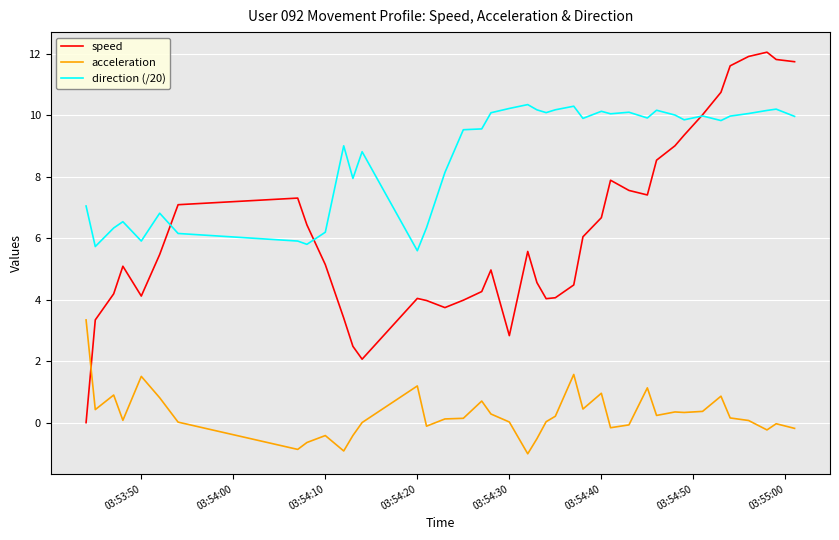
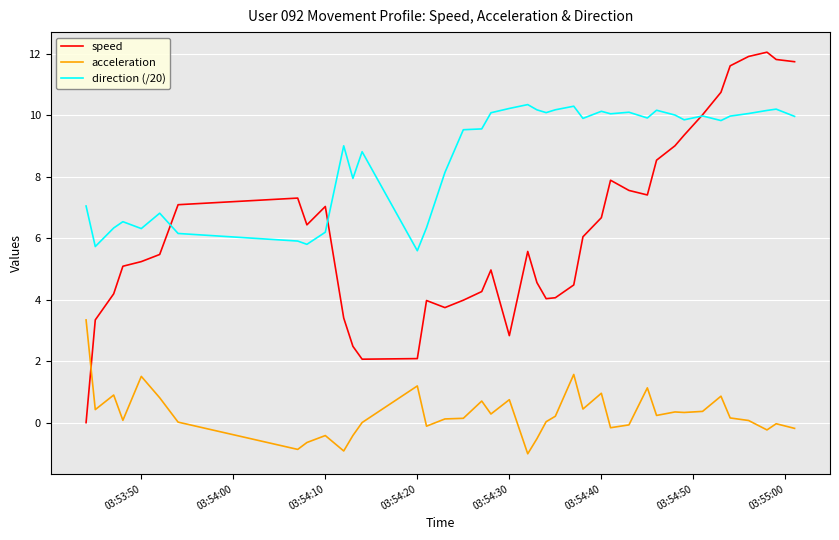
speed, 03:53:50: 4.1 -> 5.2
direction (/20), 03:53:50: 5.9 -> 6.3
speed, 03:54:10: 5.1 -> 7.0
speed, 03:54:20: 4.0 -> 2.1
acceleration, 03:54:30: 0.0 -> 0.7
